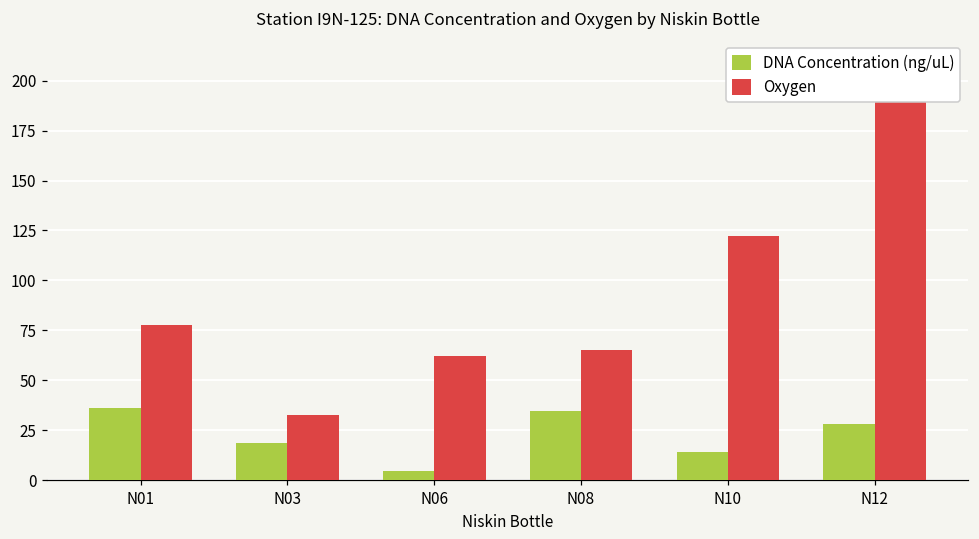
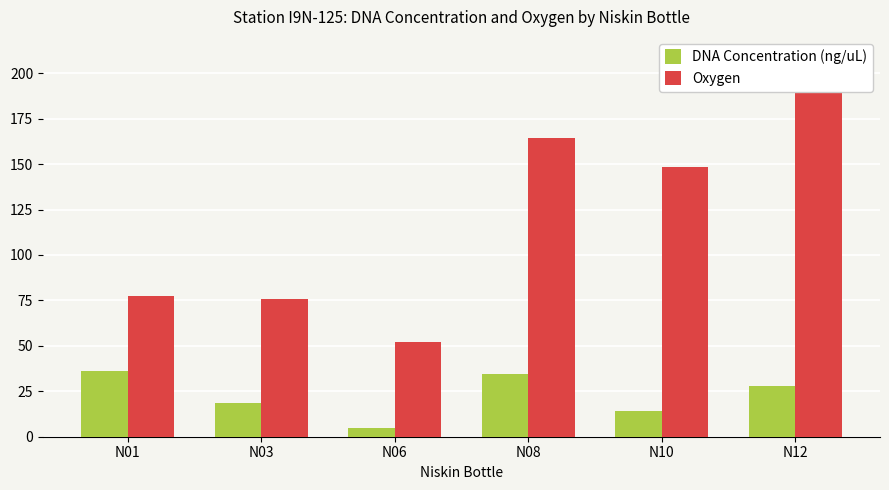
Oxygen, N03: 33 -> 76
Oxygen, N06: 62 -> 52
Oxygen, N08: 65 -> 165
Oxygen, N10: 122 -> 148
